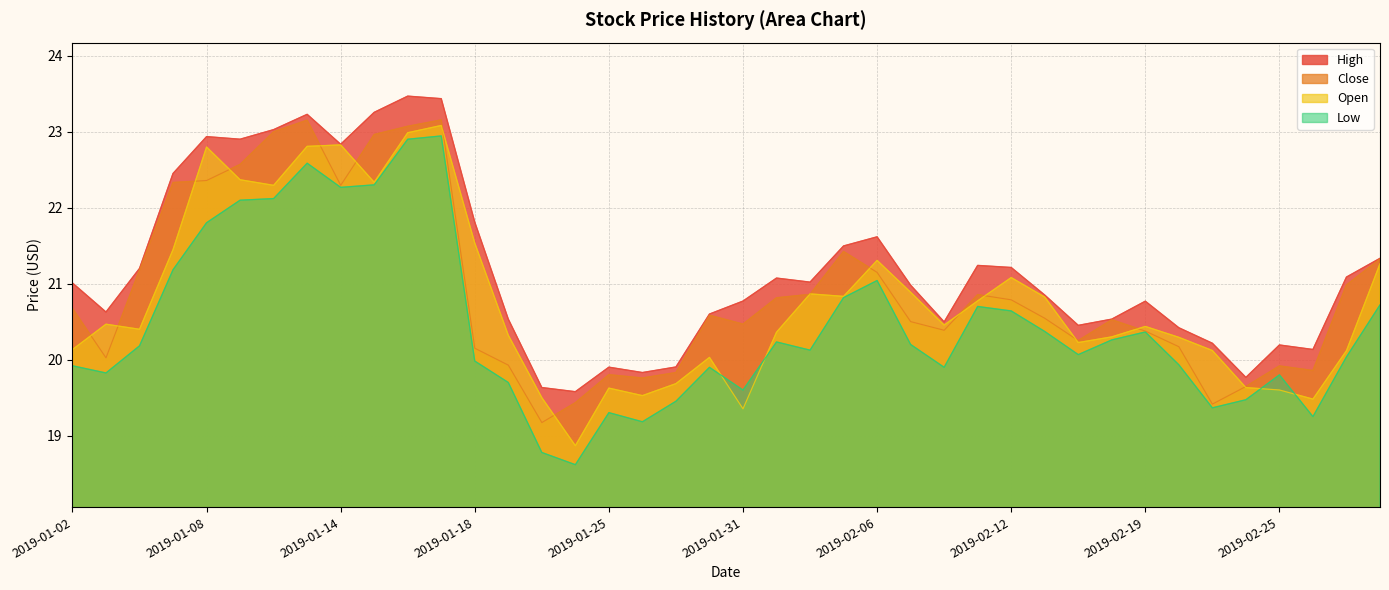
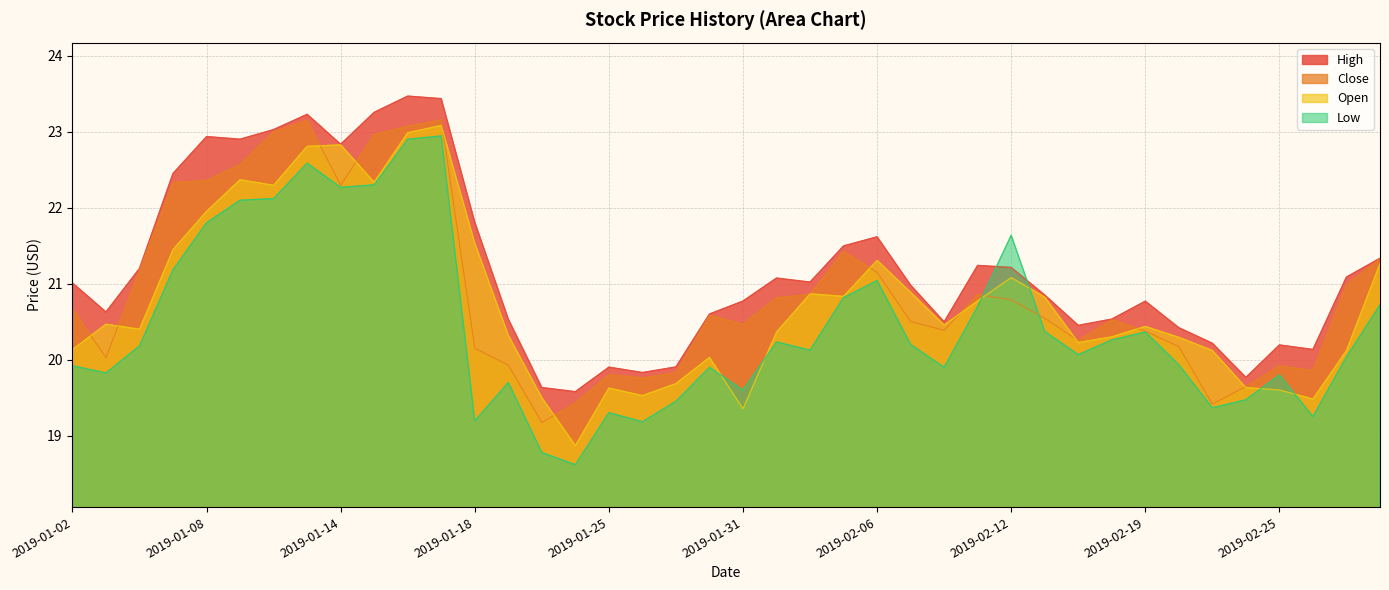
Open, 2019-01-08: 22.8 -> 22.0
Low, 2019-01-18: 20.0 -> 19.2
Low, 2019-02-12: 20.6 -> 21.6
